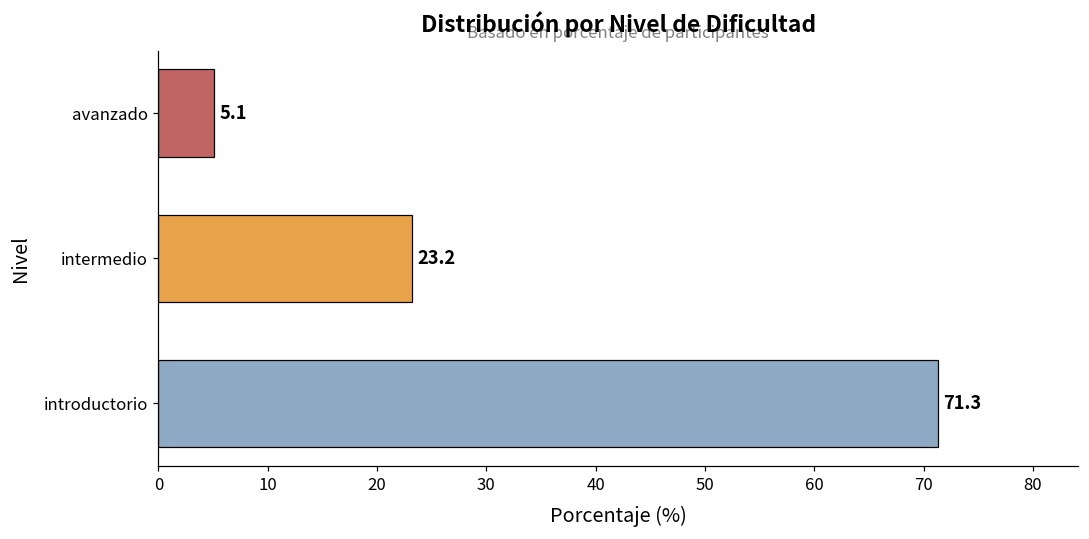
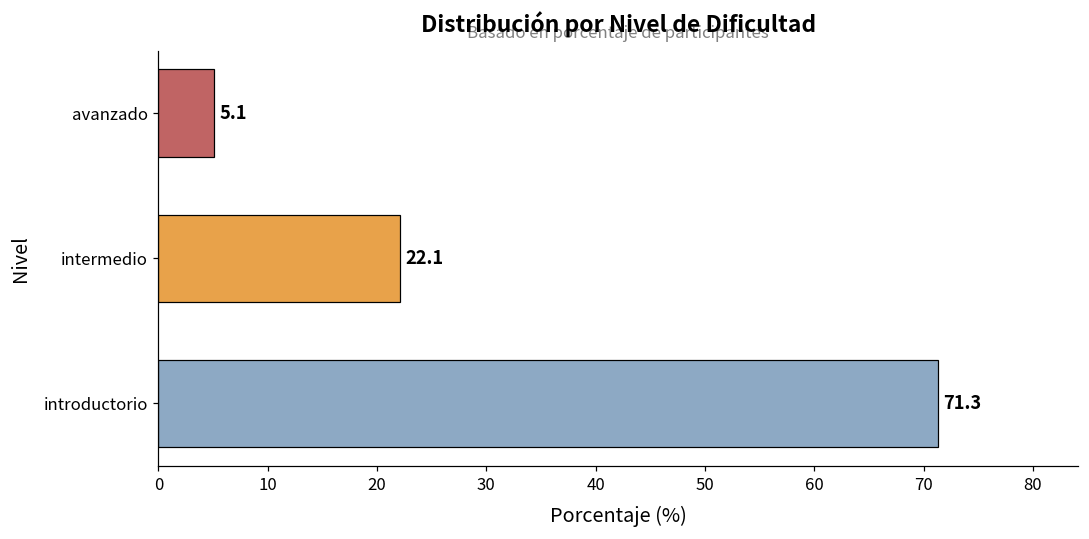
intermedio: 23.2 -> 22.1
